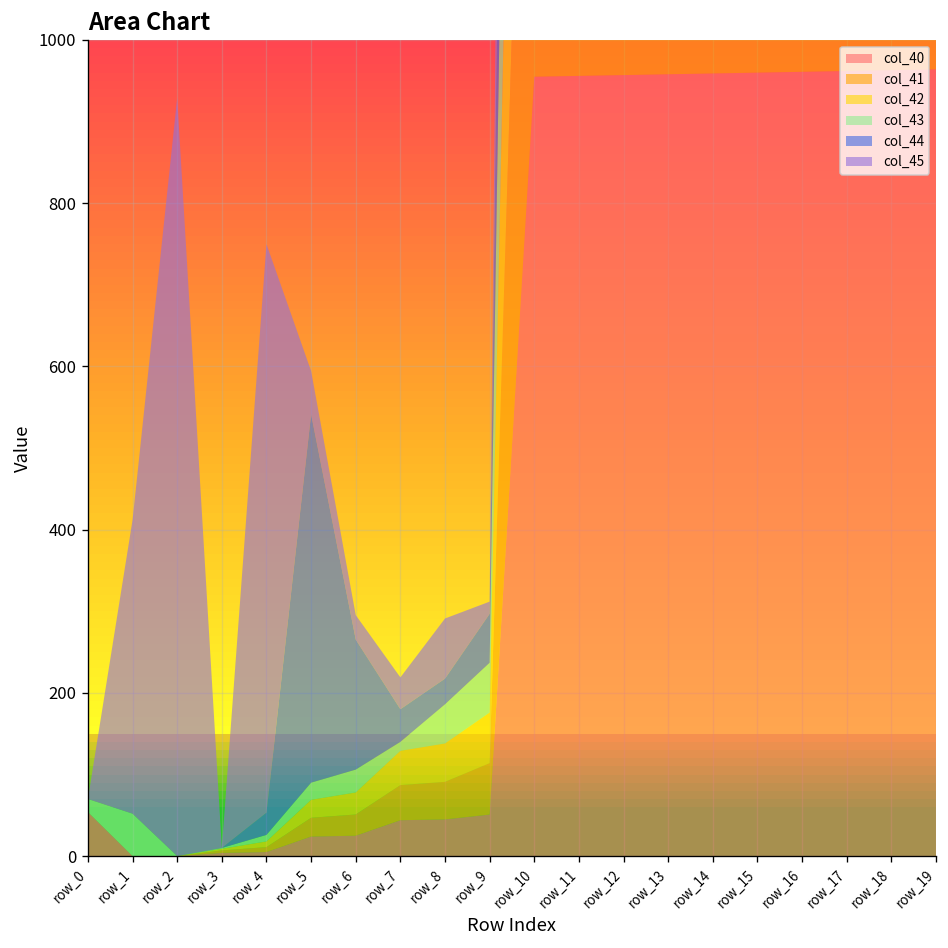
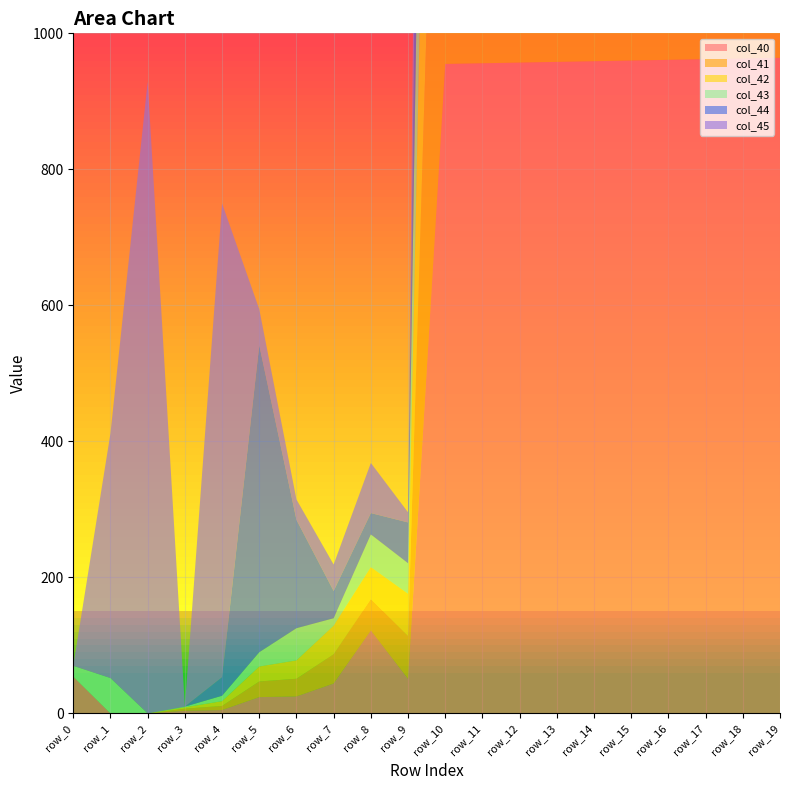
col_43, row_6: 30 -> 50
col_40, row_8: 50 -> 120
col_43, row_9: 60 -> 40
